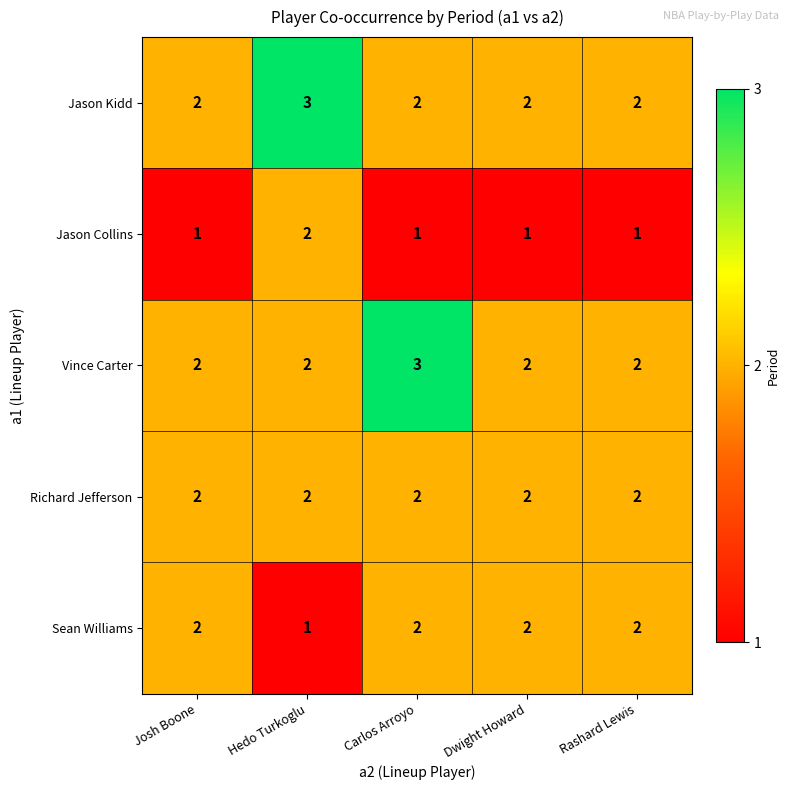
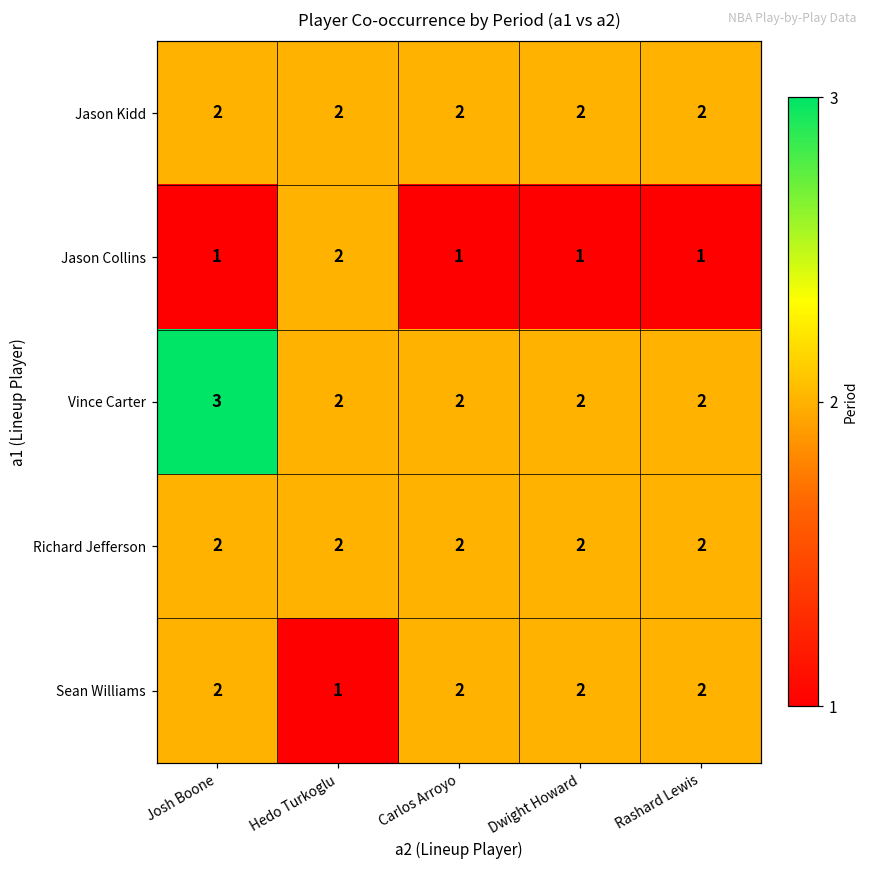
Jason Kidd, Hedo Turkoglu: 3 -> 2
Vince Carter, Josh Boone: 2 -> 3
Vince Carter, Carlos Arroyo: 3 -> 2
